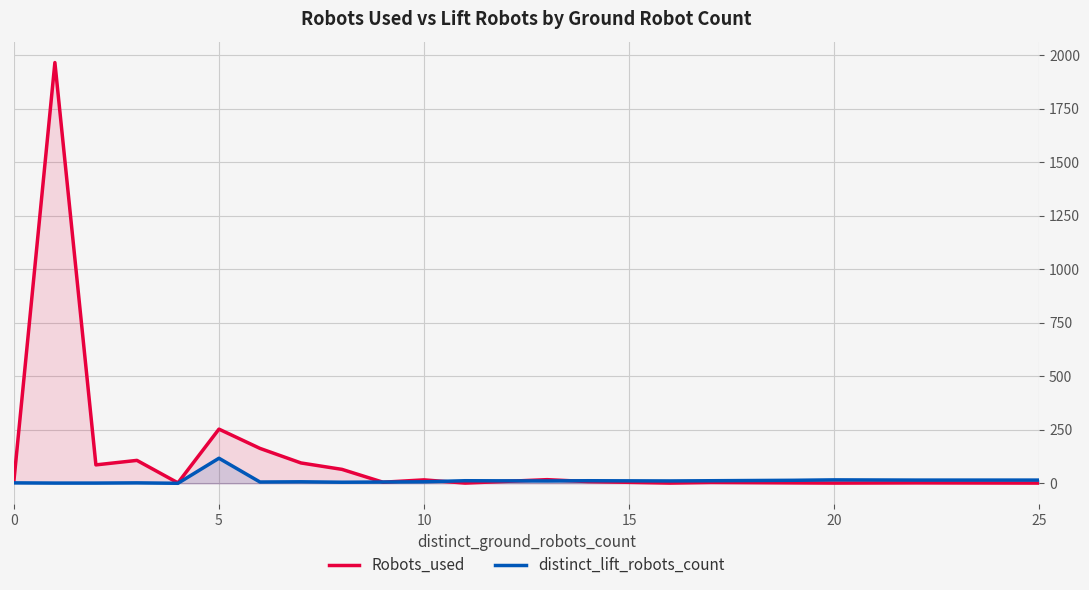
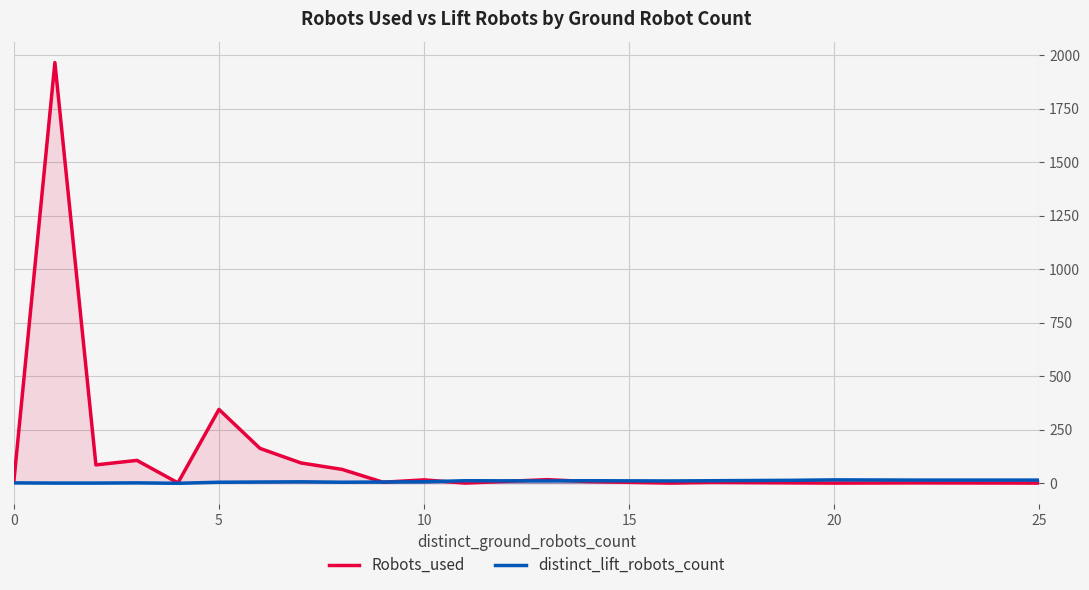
Robots_used, 5: 250 -> 350
distinct_lift_robots_count, 5: 120 -> 10
